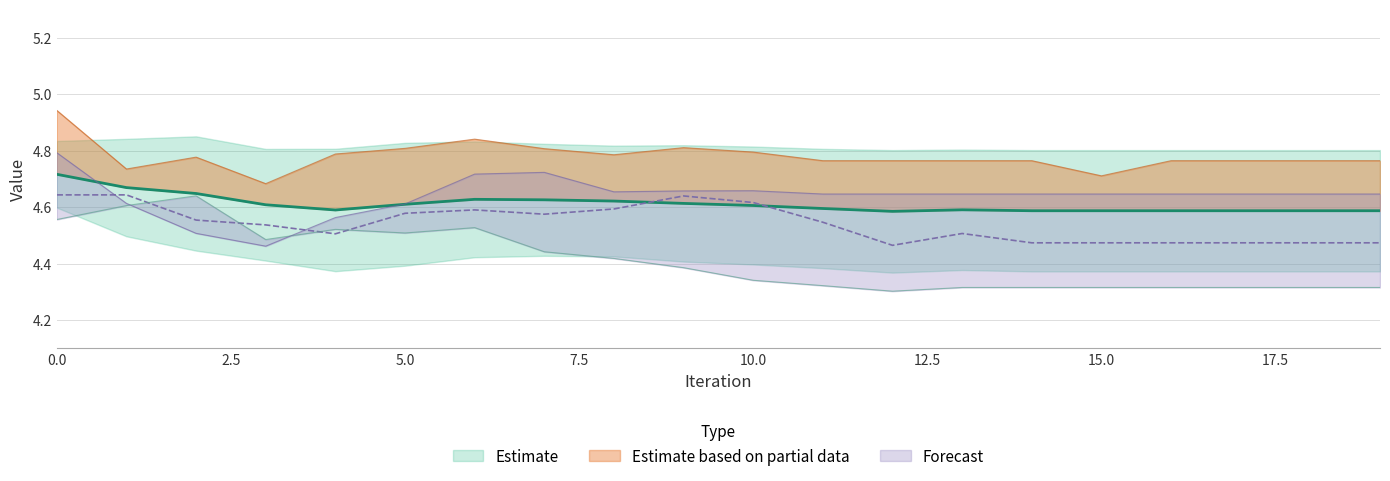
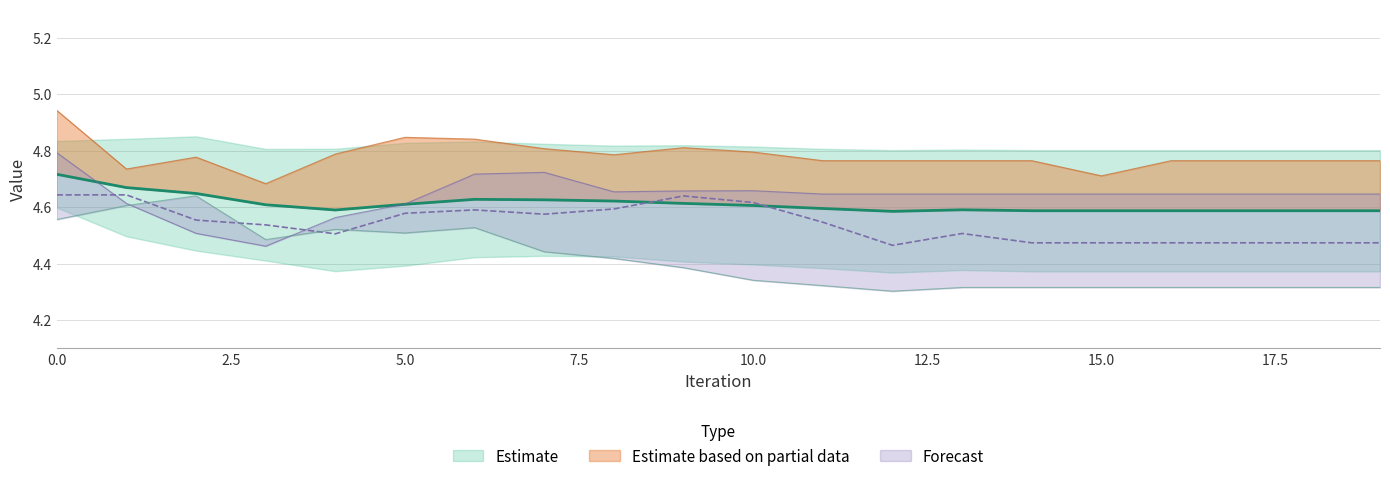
Estimate based on partial data, 5.0: 4.81 -> 4.85
